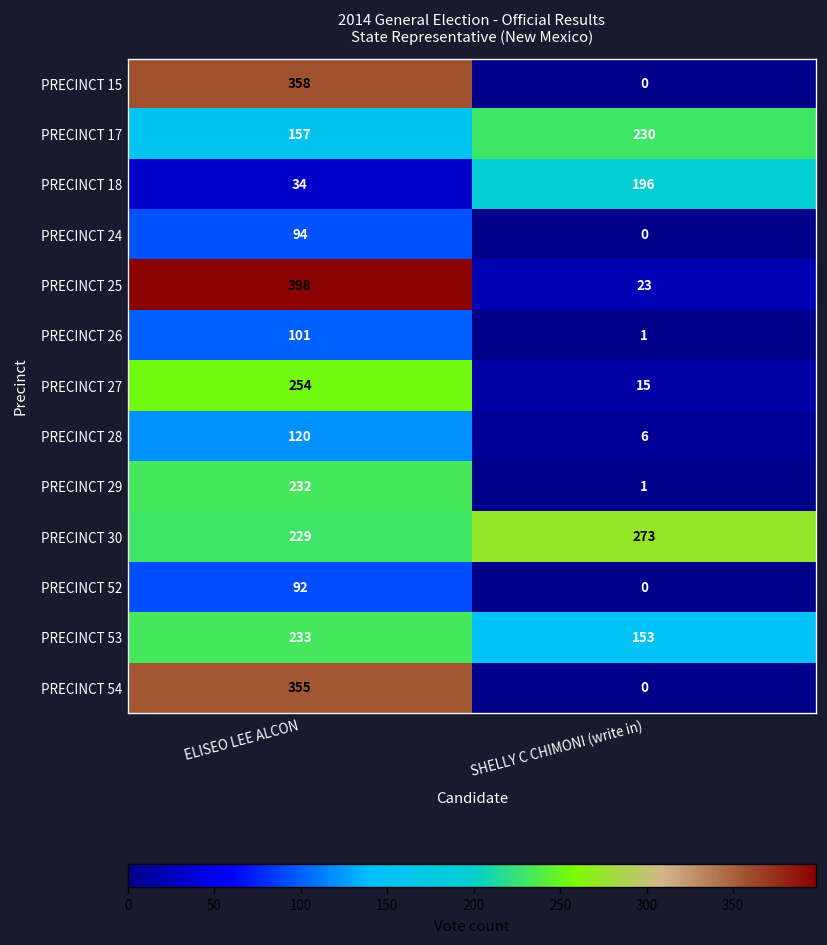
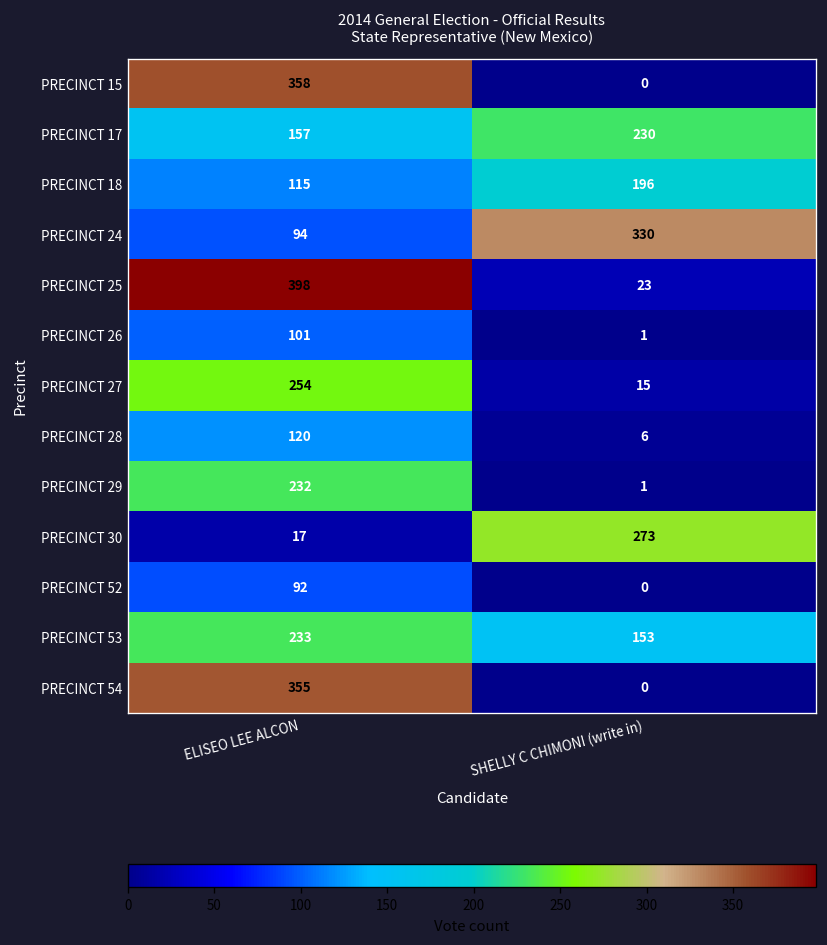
PRECINCT 18, ELISEO LEE ALCON: 34 -> 115
PRECINCT 24, SHELLY C CHIMONI (write in): 0 -> 330
PRECINCT 30, ELISEO LEE ALCON: 229 -> 17
